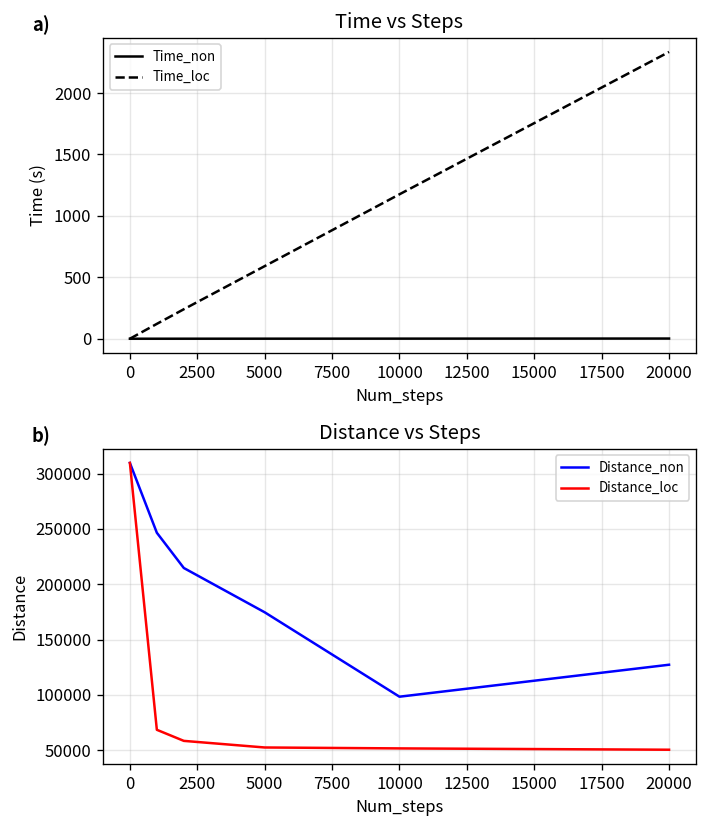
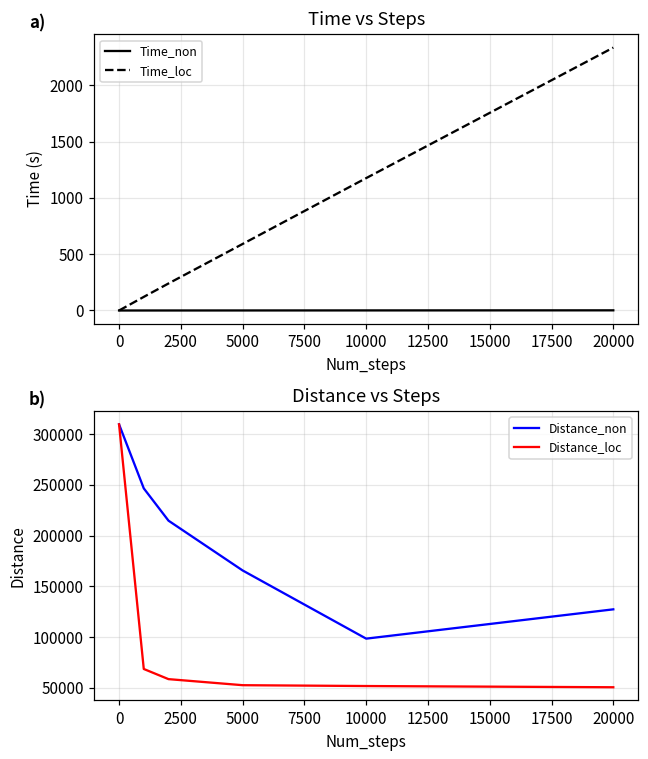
Distance vs Steps, Distance_non, 5000: 175000 -> 166000
